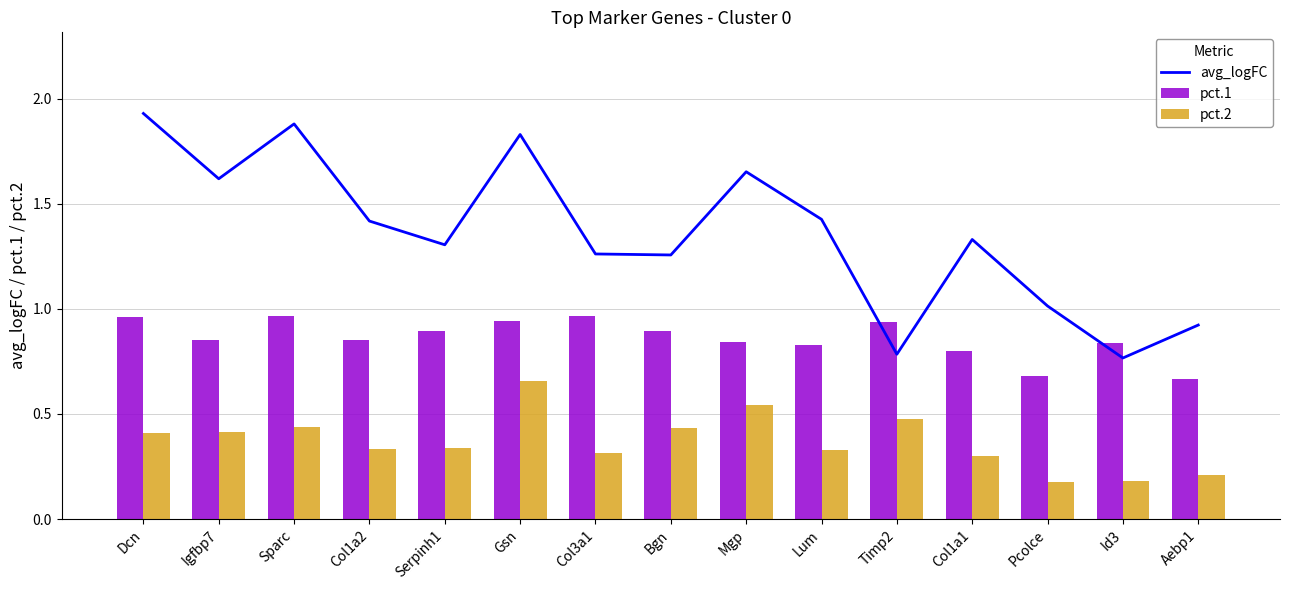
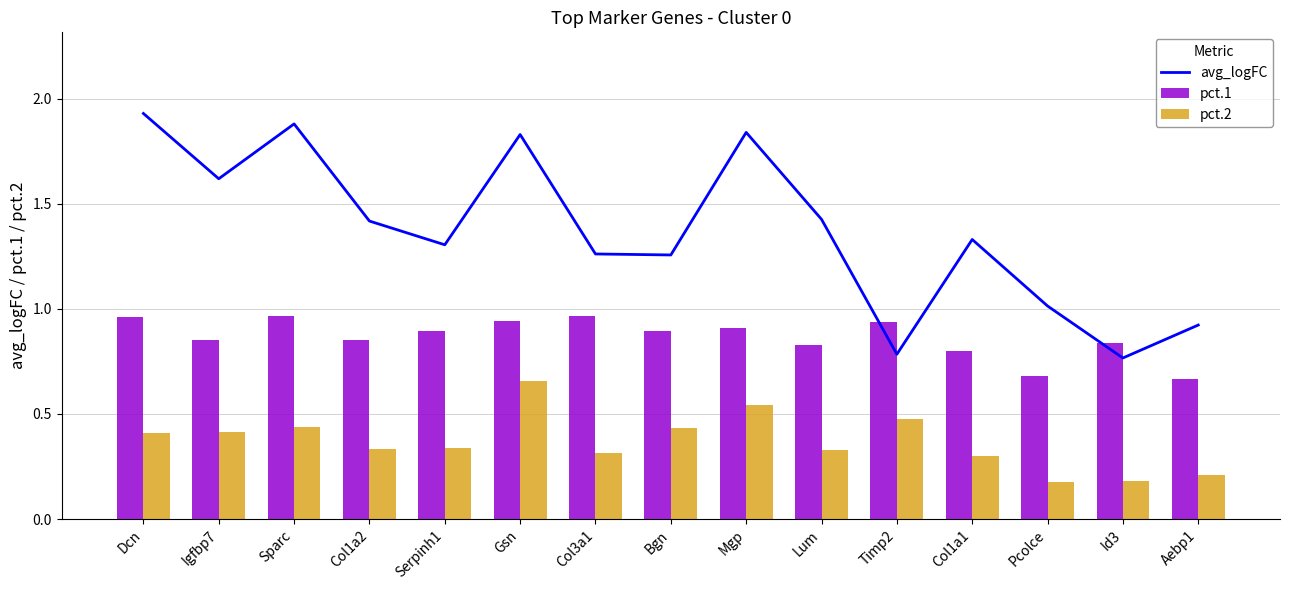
pct.1, Mgp: 0.84 -> 0.91
avg_logFC, Mgp: 1.65 -> 1.84
